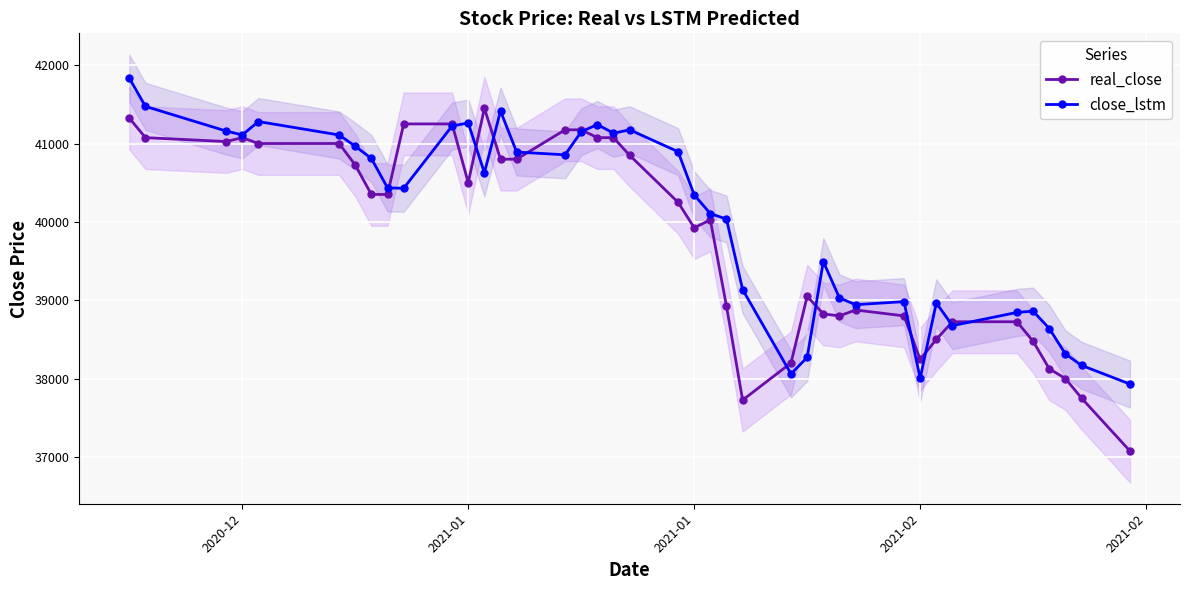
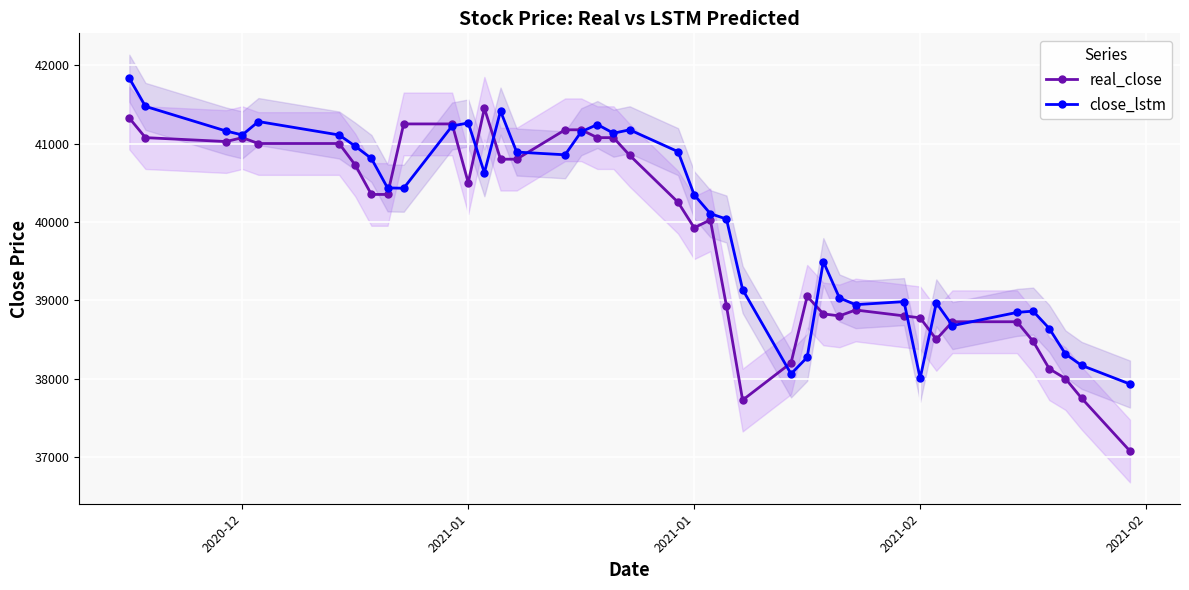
real_close, 2021-02: 38200 -> 38800
